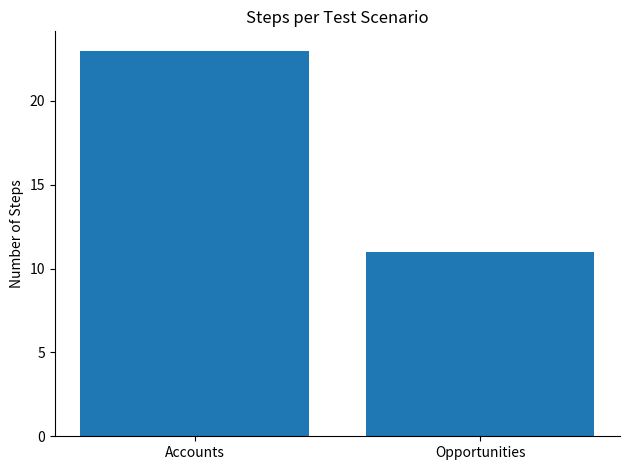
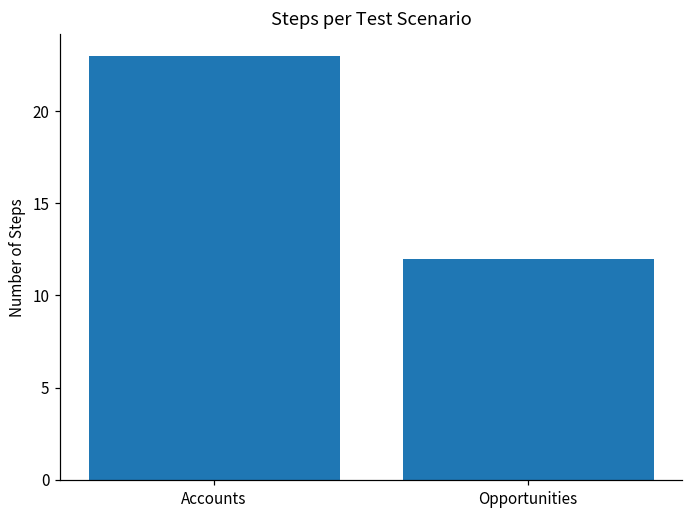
Opportunities: 11 -> 12
